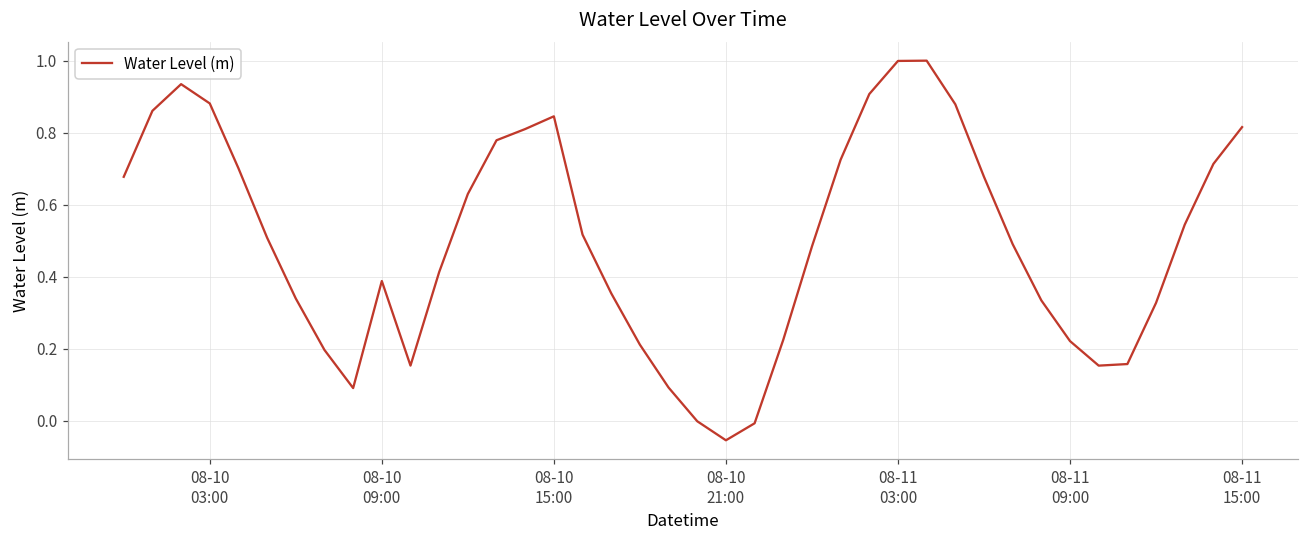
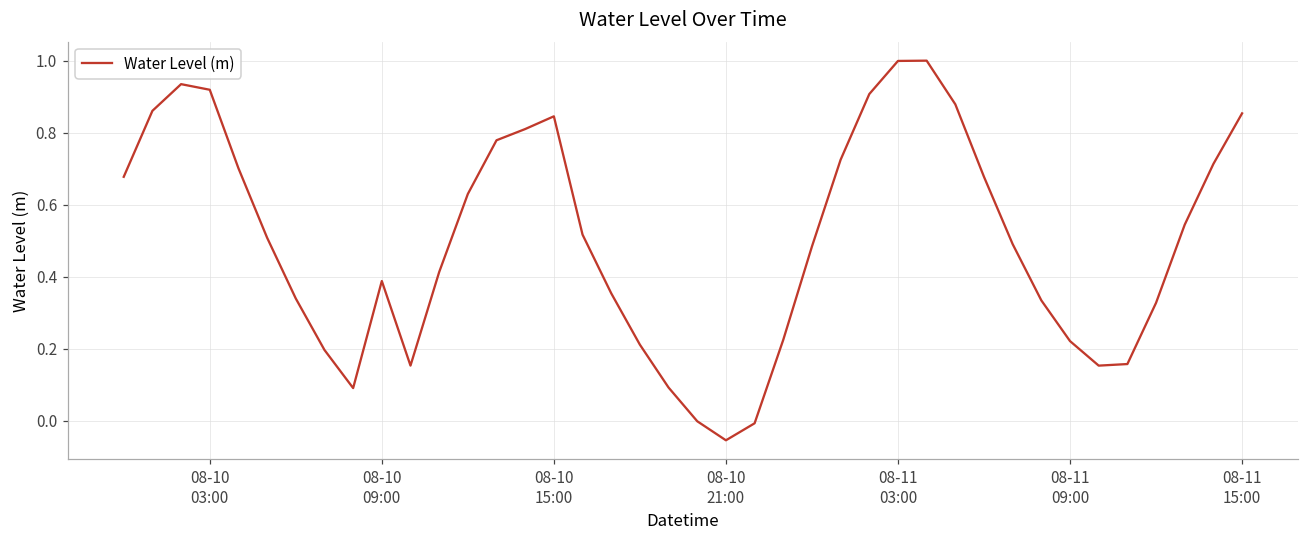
08-10 03:00: 0.88 -> 0.92
08-11 15:00: 0.82 -> 0.85
